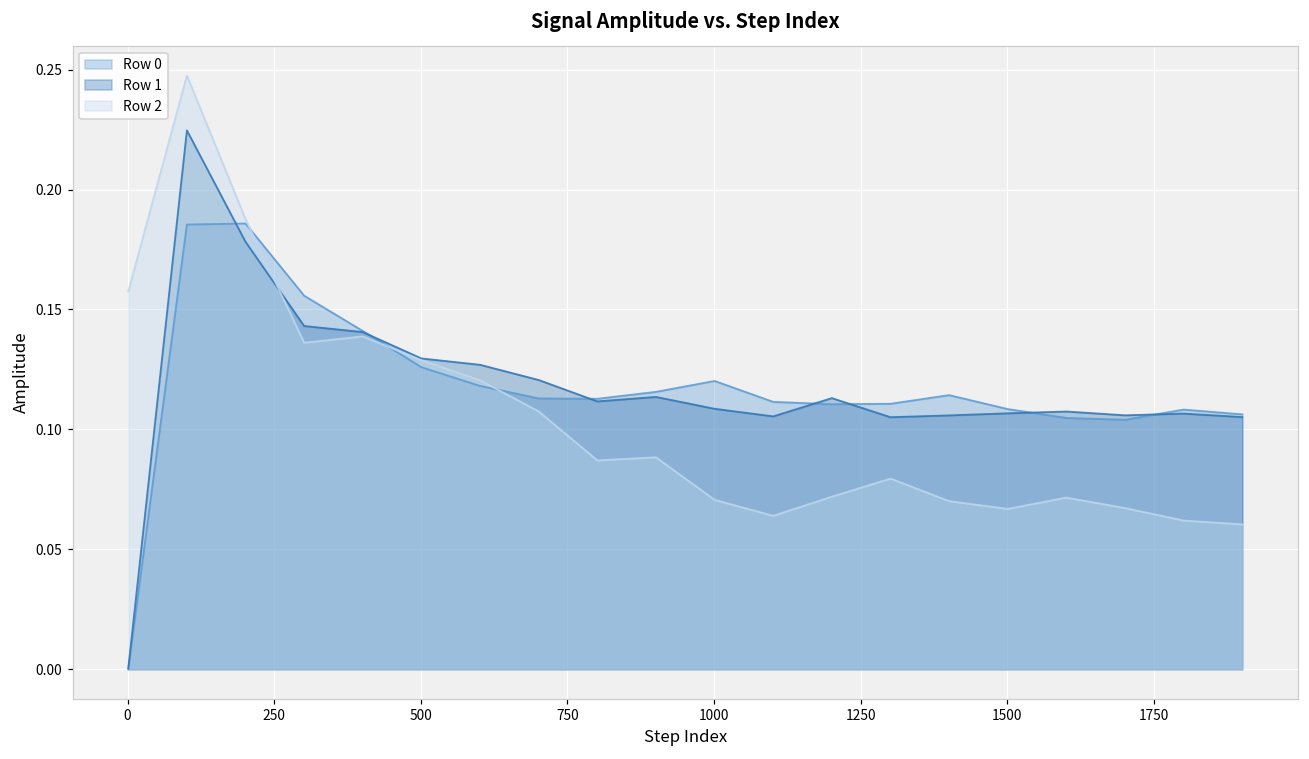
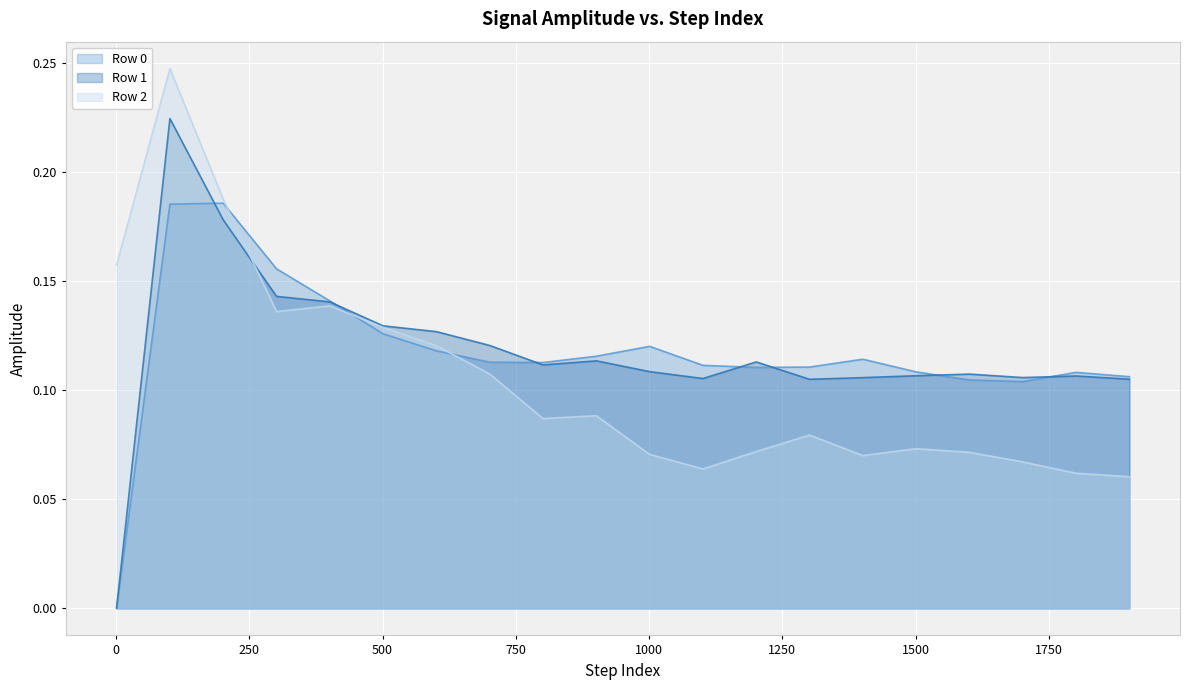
Row 2, 1500: 0.067 -> 0.073
